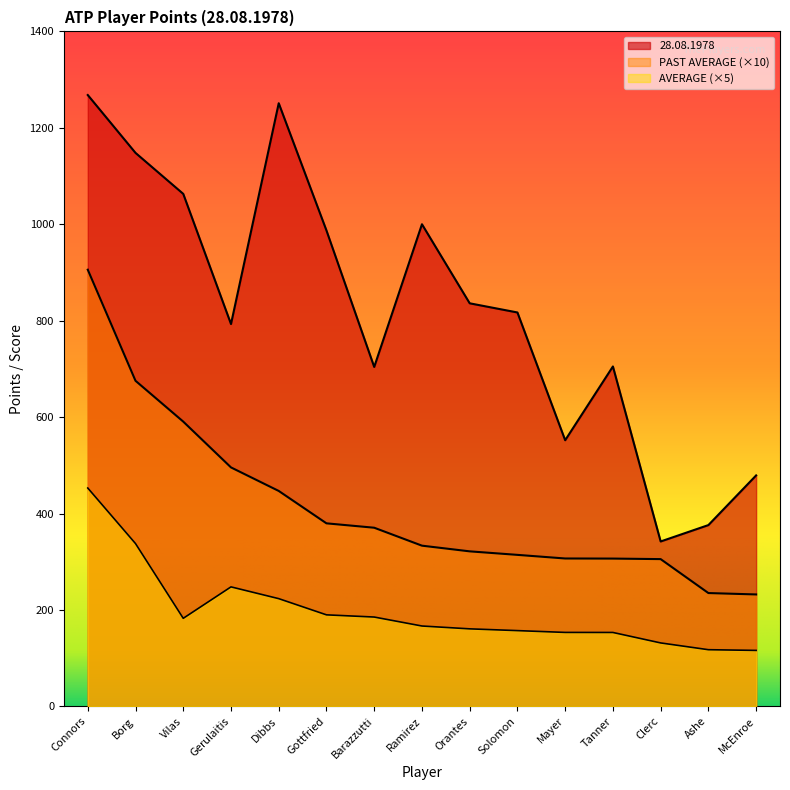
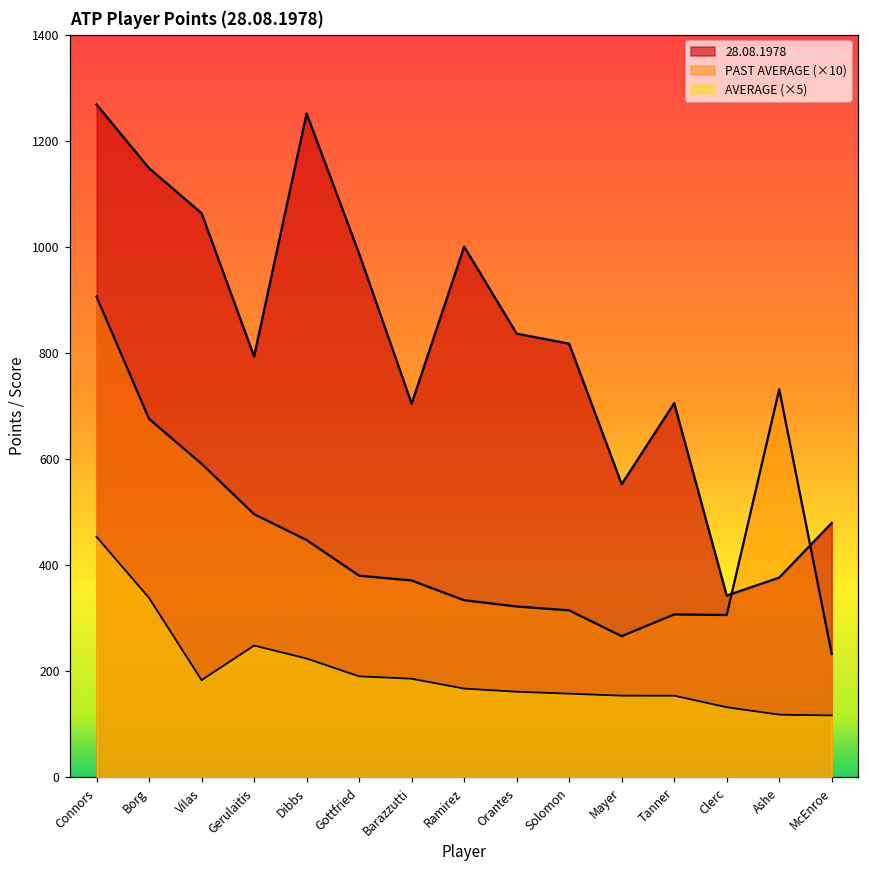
PAST AVERAGE (×10), Mayer: 310 -> 270
PAST AVERAGE (×10), Ashe: 240 -> 730
